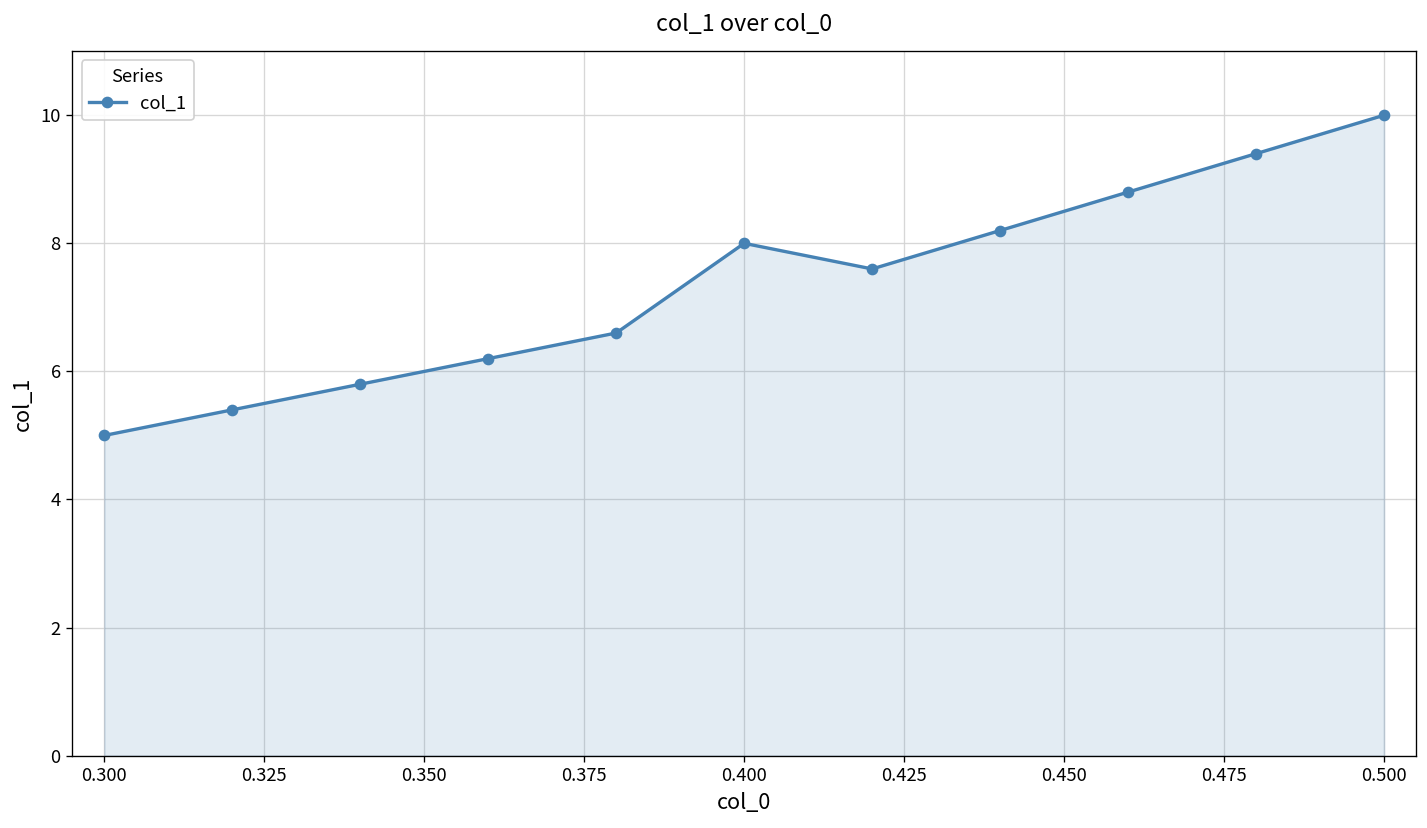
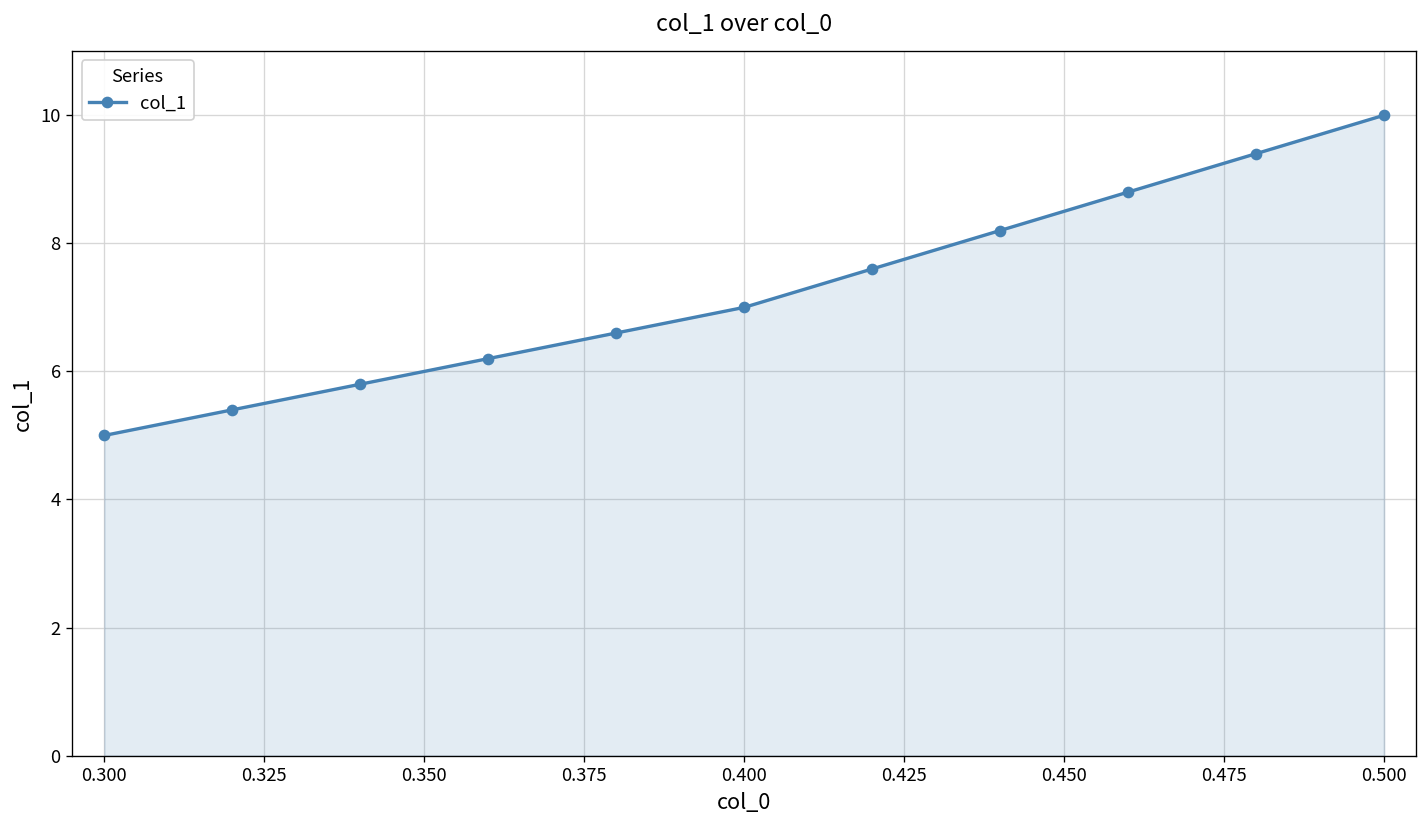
0.400: 8 -> 7
